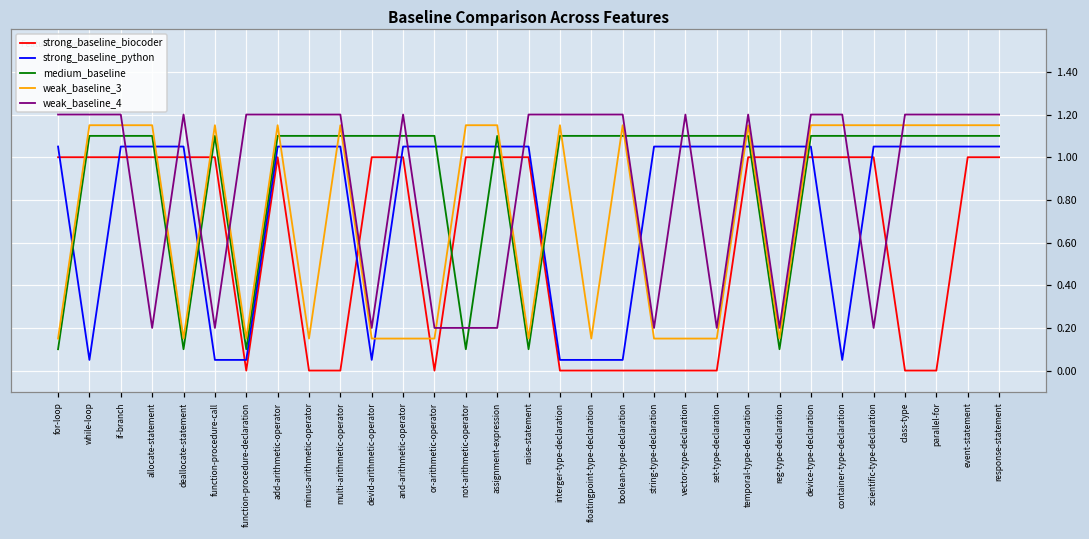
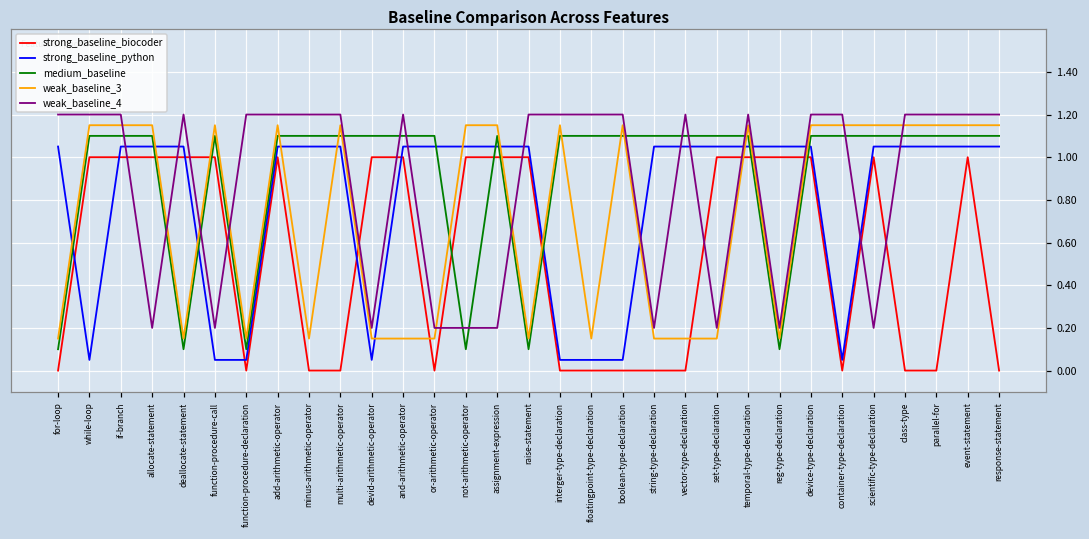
strong_baseline_biocoder, for-loop: 1 -> 0
strong_baseline_biocoder, set-type-declaration: 0 -> 1
strong_baseline_biocoder, container-type-declaration: 1 -> 0
strong_baseline_biocoder, response-statement: 1 -> 0
